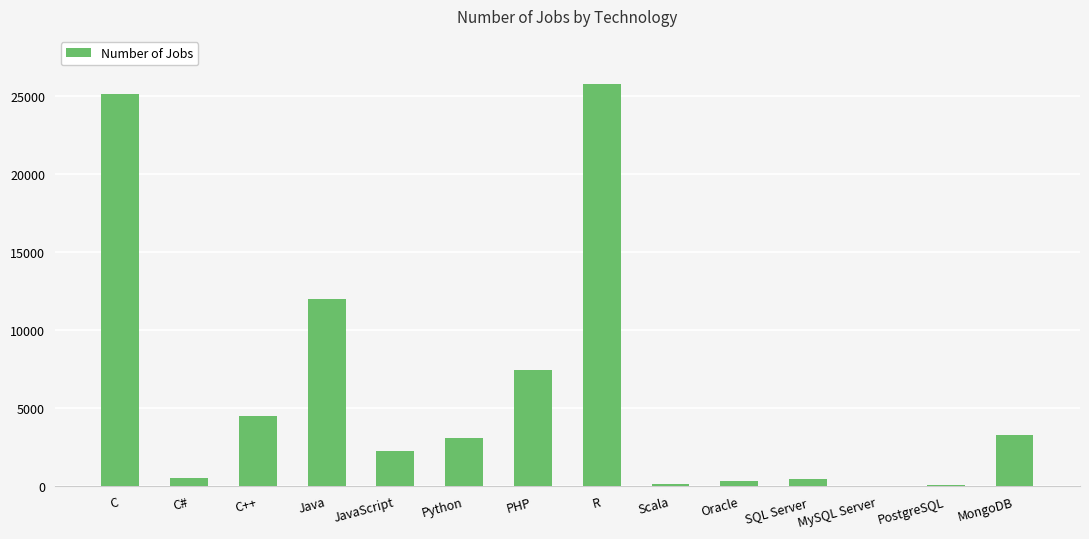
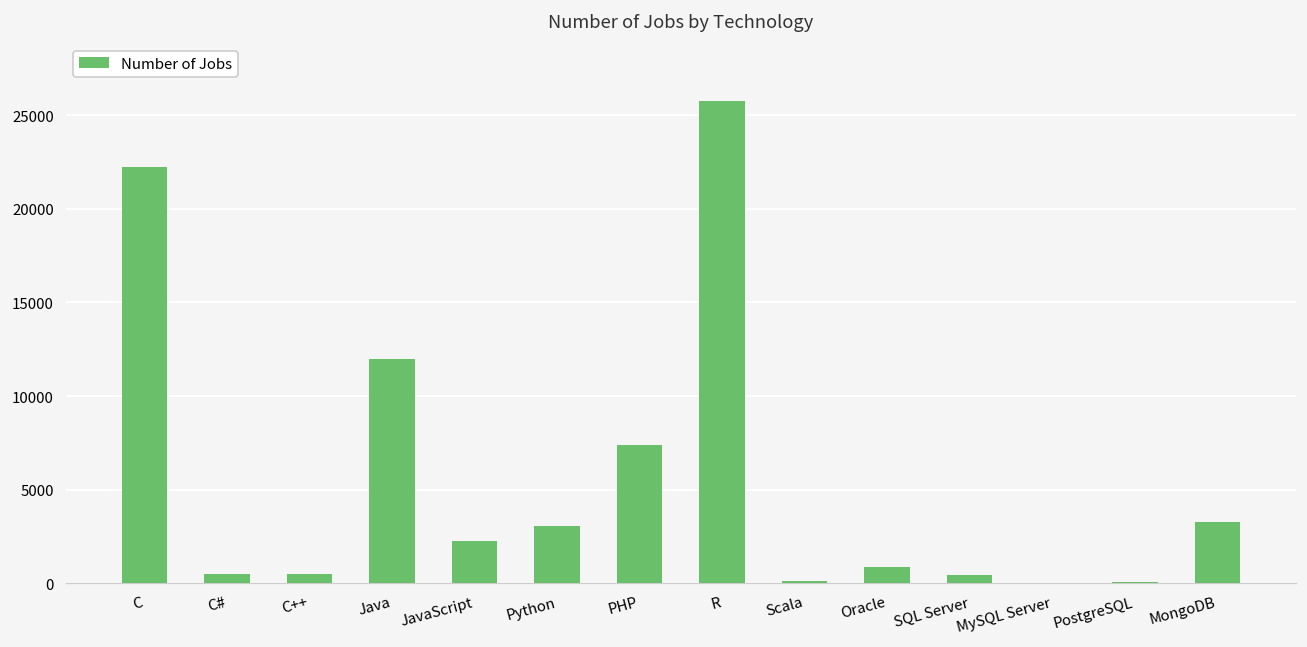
C: 25100 -> 22200
C++: 4500 -> 500
Oracle: 300 -> 900
